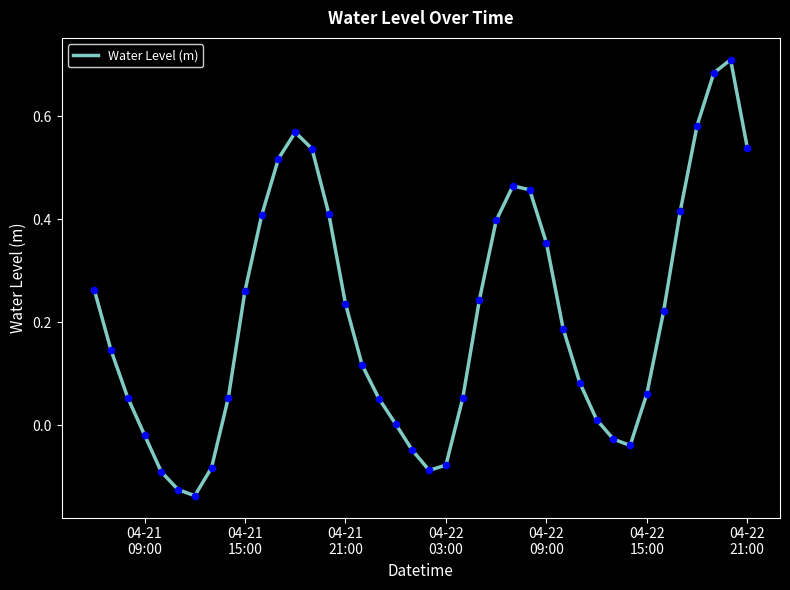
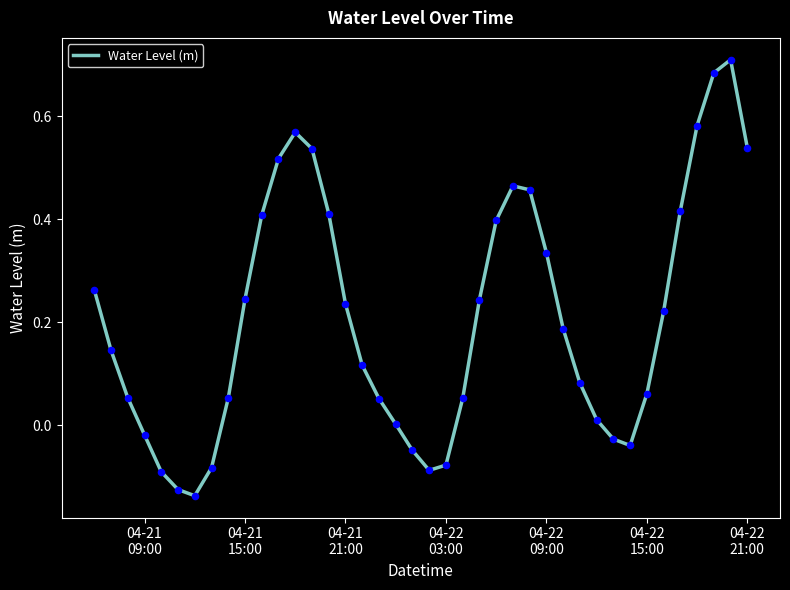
04-21 15:00: 0.26 -> 0.24
04-22 09:00: 0.35 -> 0.33
